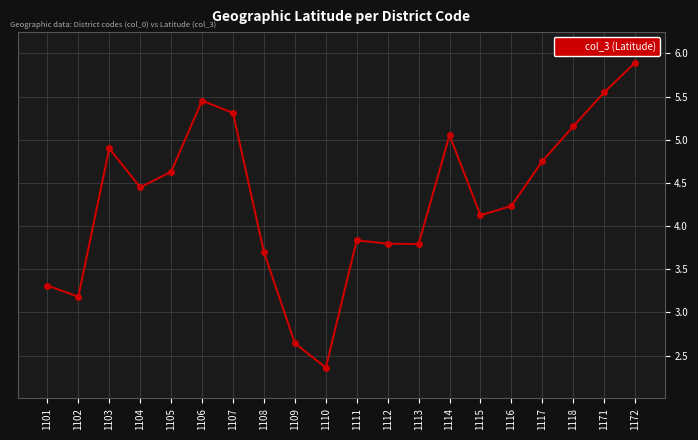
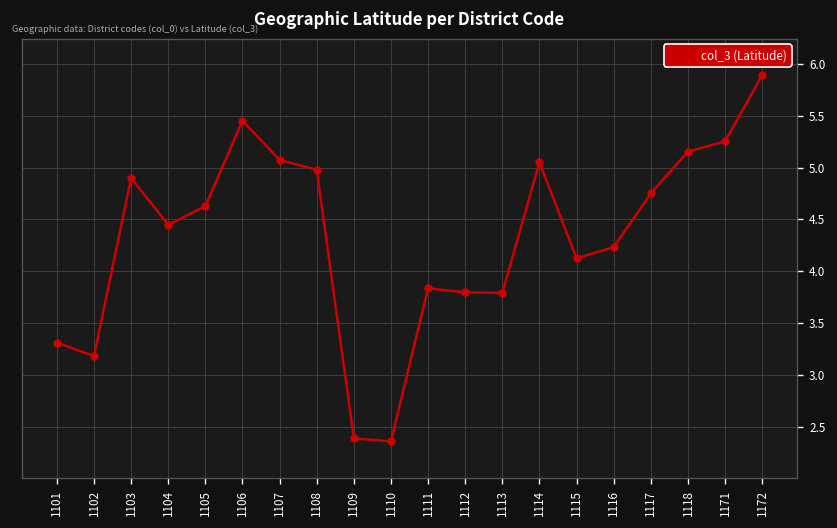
1107: 5.3 -> 5.1
1108: 3.7 -> 5.0
1109: 2.6 -> 2.4
1171: 5.5 -> 5.3
